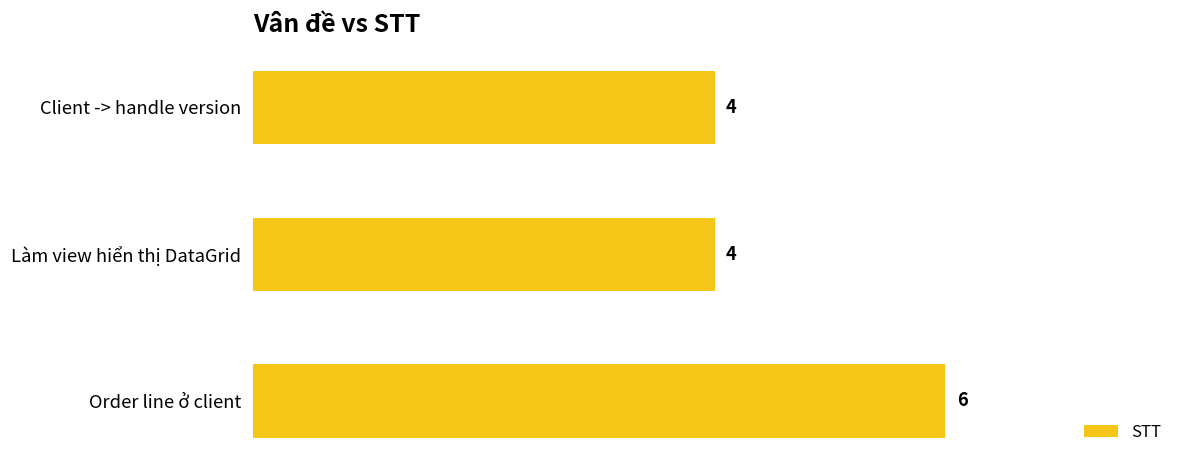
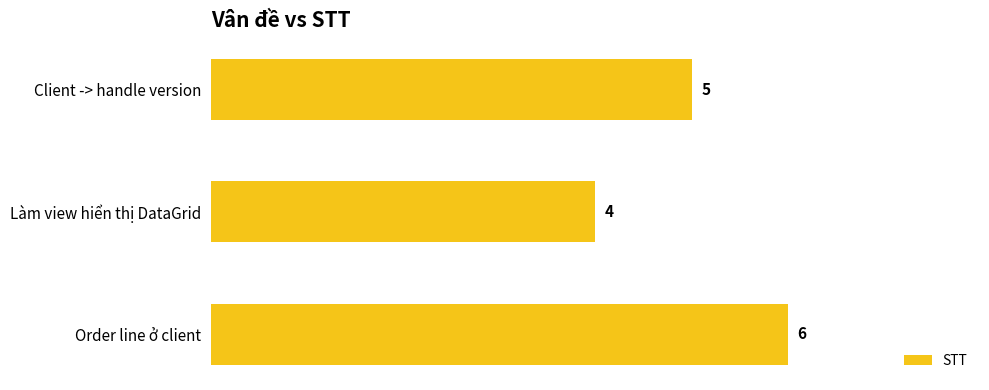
Client -> handle version: 4 -> 5
